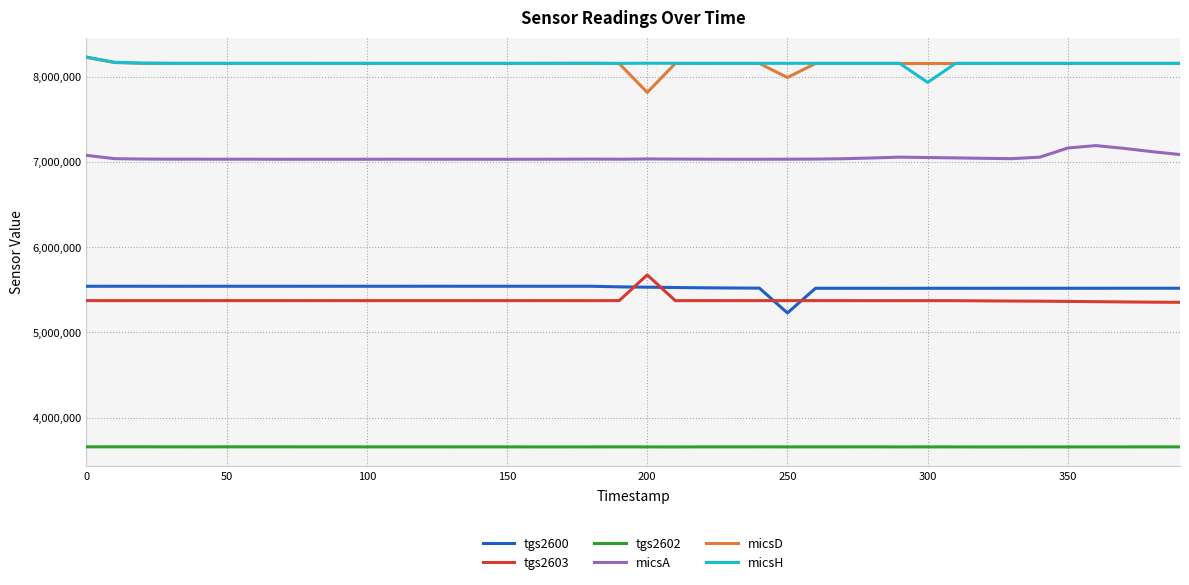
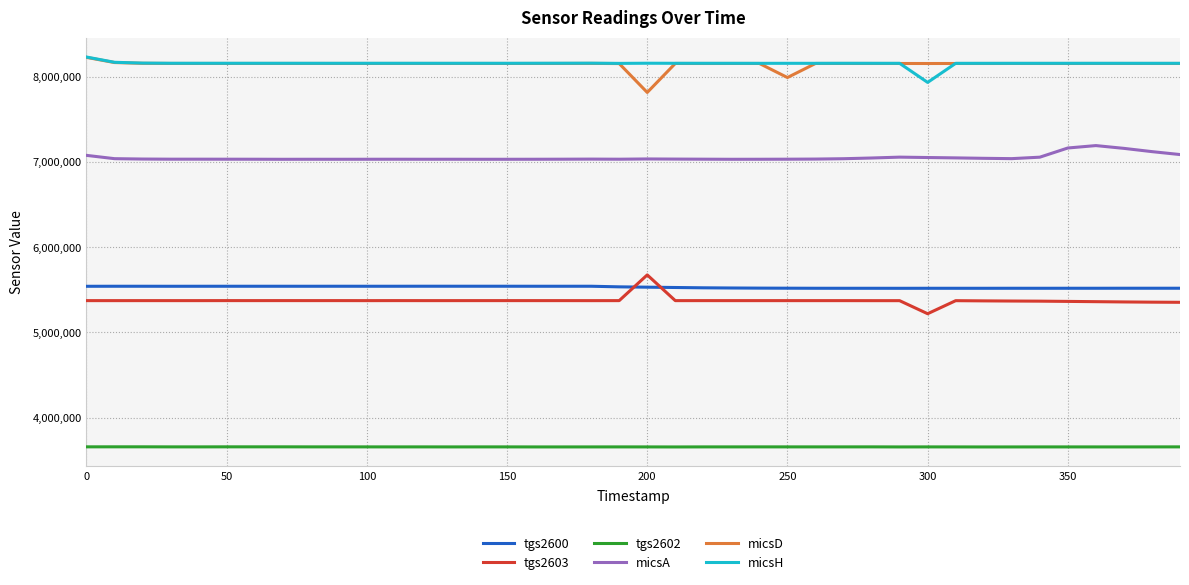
tgs2600, 250: 5,200,000 -> 5,500,000
tgs2603, 300: 5,400,000 -> 5,200,000
